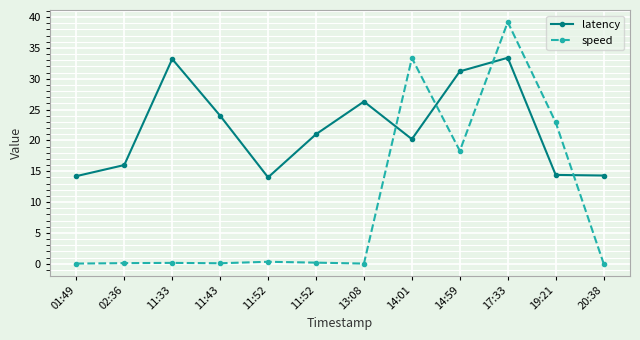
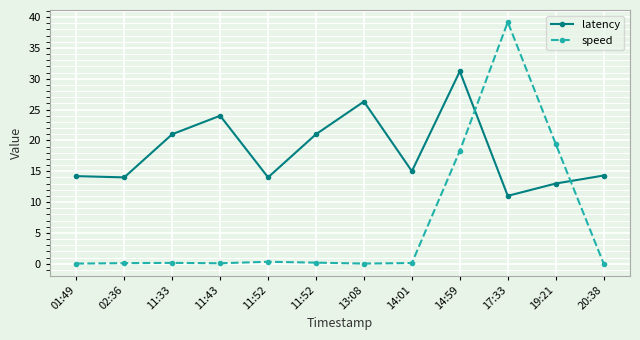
latency, 02:36: 16 -> 14
latency, 11:33: 33 -> 21
latency, 14:01: 20 -> 15
speed, 14:01: 33 -> 0
latency, 17:33: 33 -> 11
latency, 19:21: 14 -> 13
speed, 19:21: 23 -> 19
